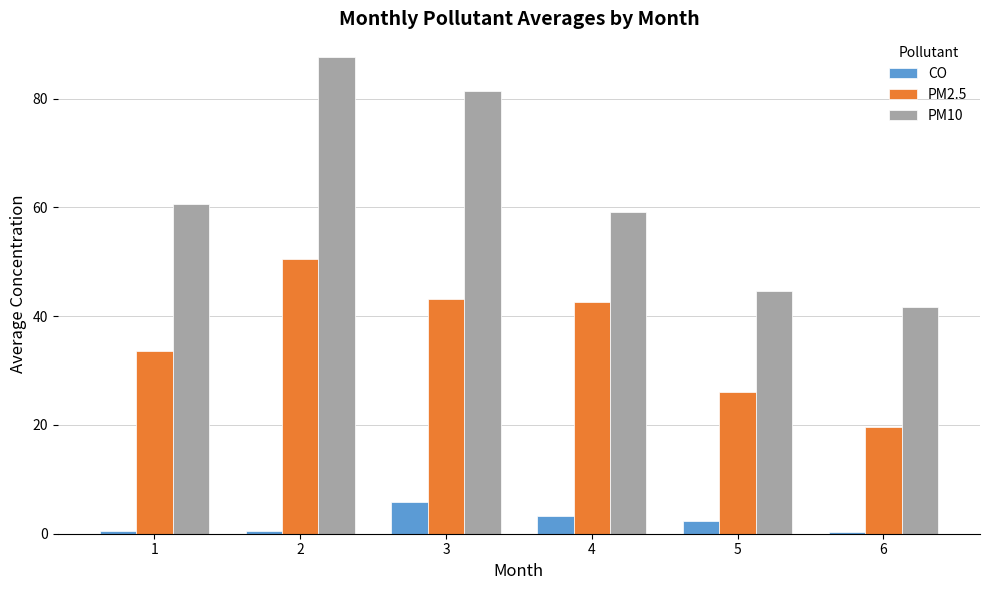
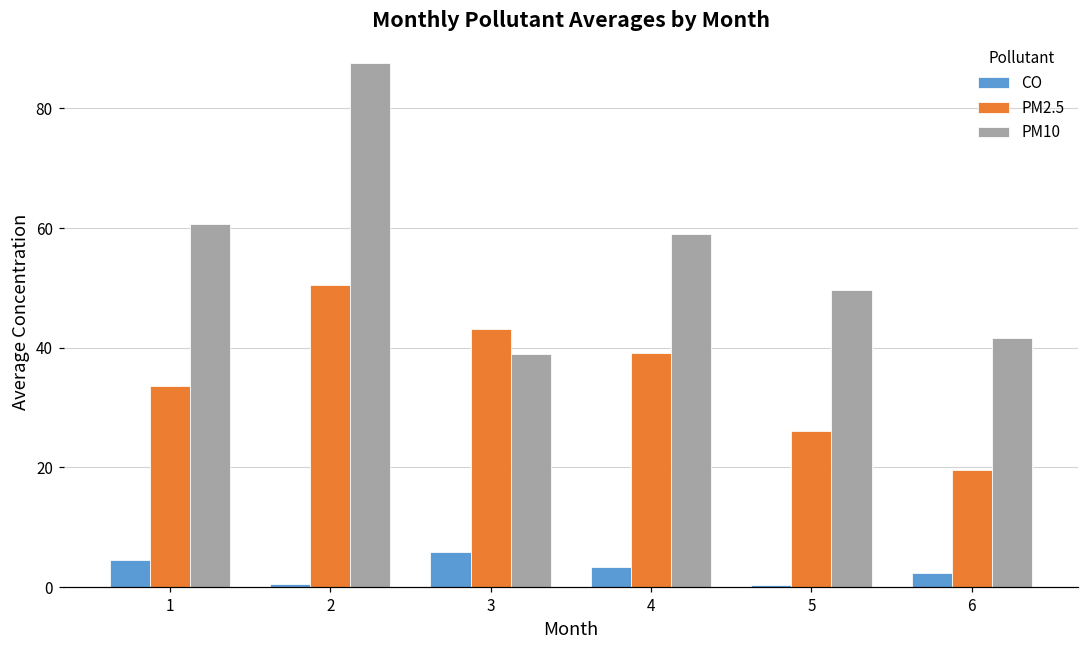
CO, 1: 1 -> 5
PM10, 3: 81 -> 39
PM2.5, 4: 43 -> 39
CO, 5: 2 -> 0
PM10, 5: 45 -> 50
CO, 6: 0 -> 2
